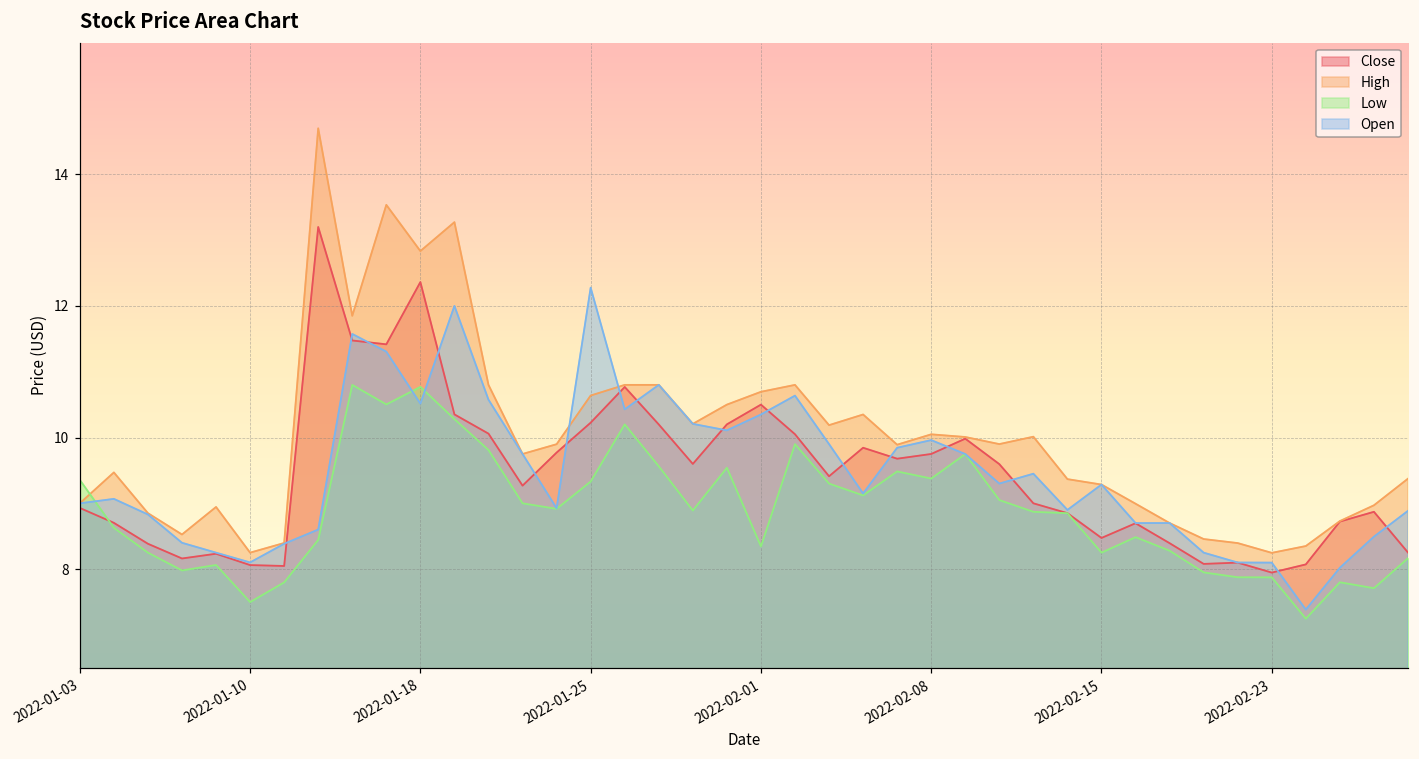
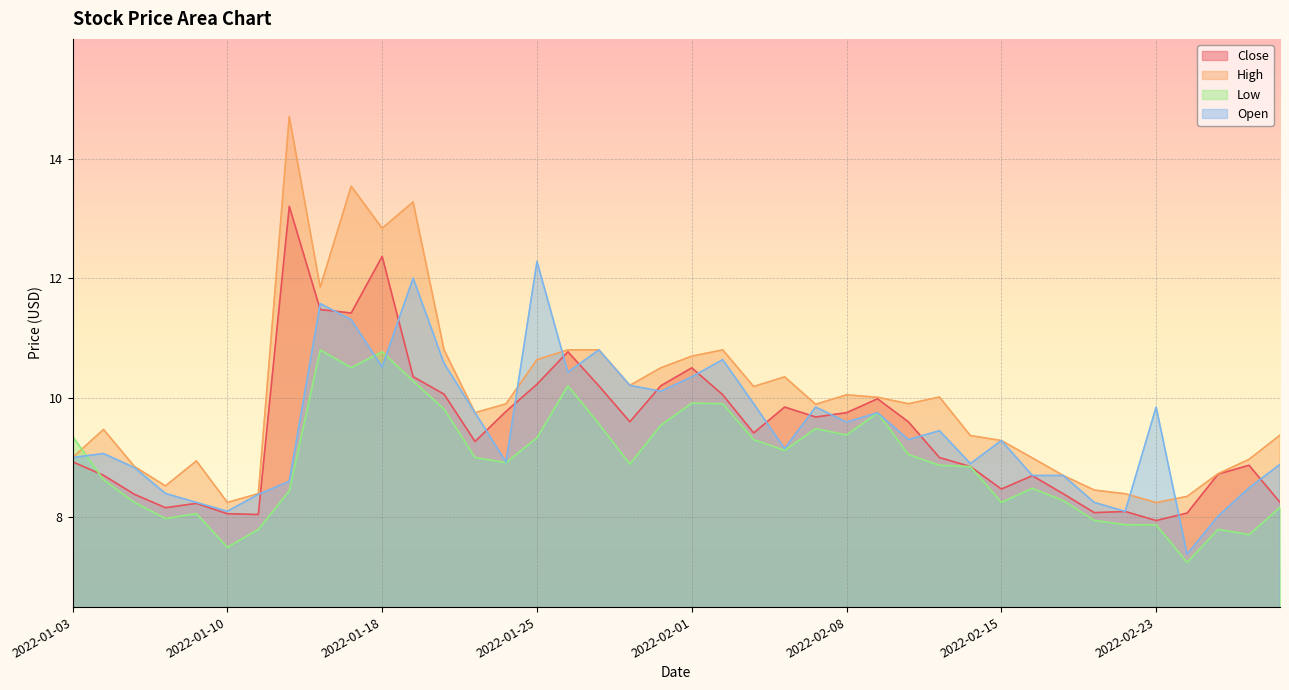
Low, 2022-02-01: 8.3 -> 9.9
Open, 2022-02-08: 10.0 -> 9.6
Open, 2022-02-23: 8.1 -> 9.8
